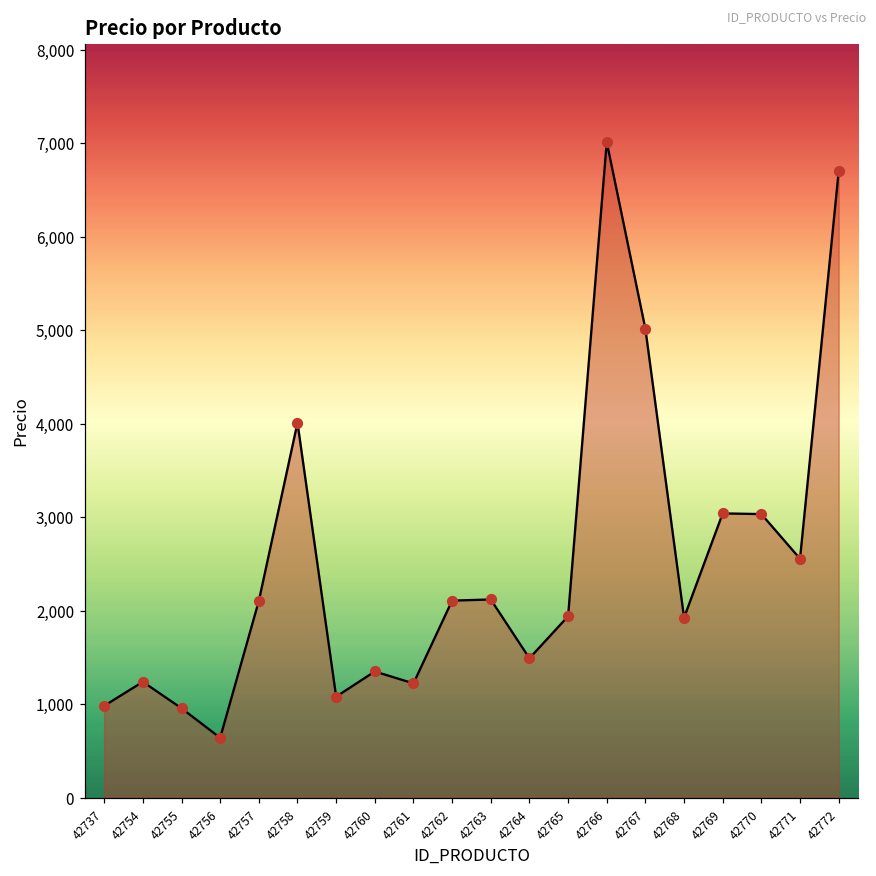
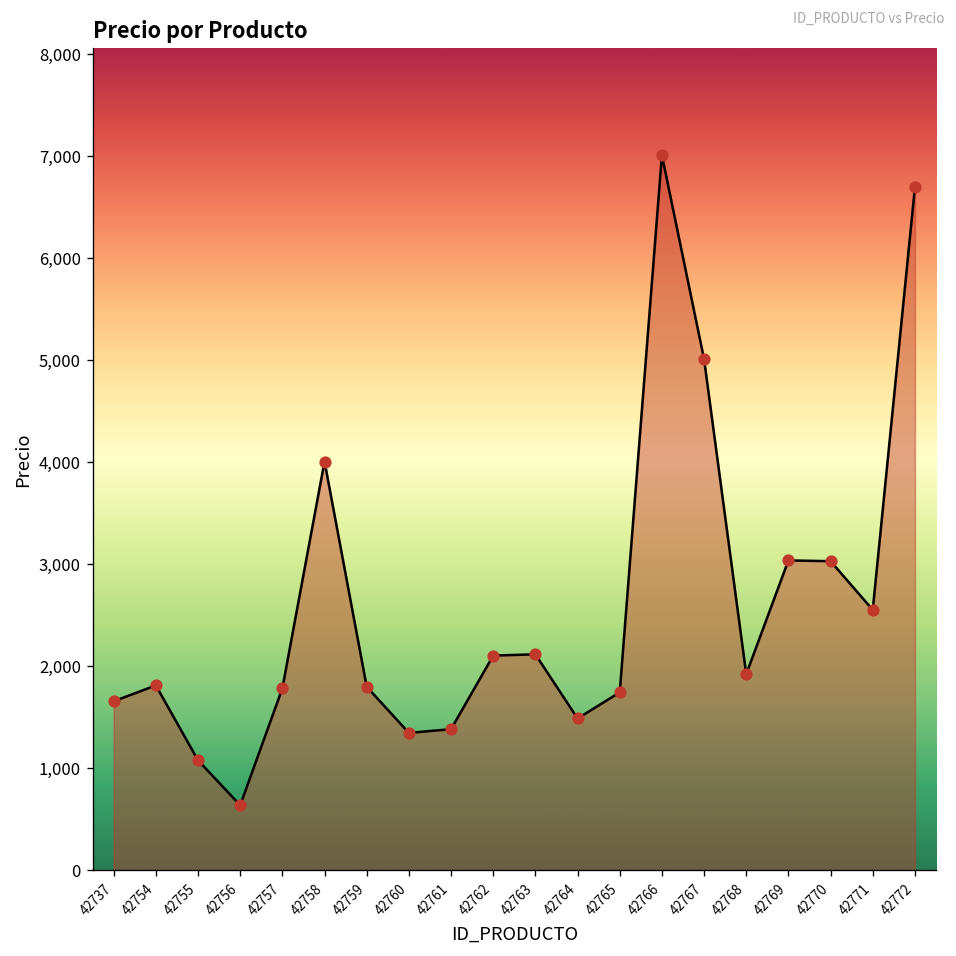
42737: 1,000 -> 1,700
42754: 1,200 -> 1,800
42755: 1,000 -> 1,100
42757: 2,100 -> 1,800
42759: 1,100 -> 1,800
42761: 1,200 -> 1,400
42765: 1,900 -> 1,700
